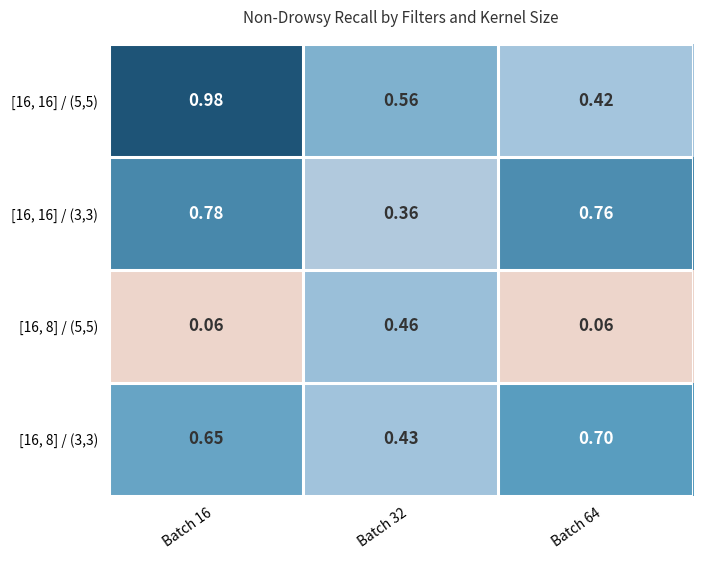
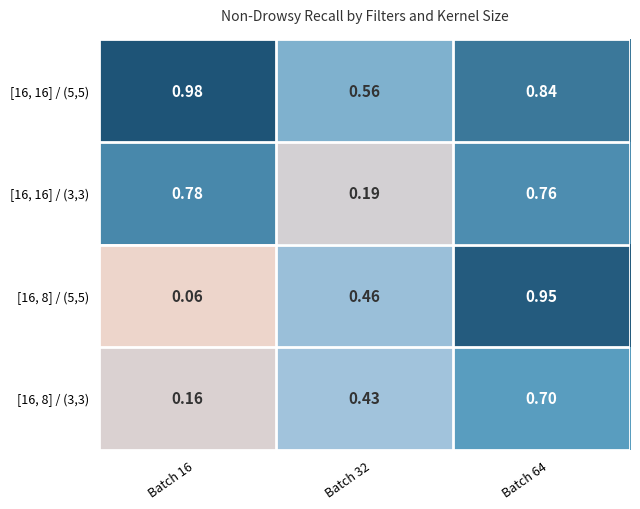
[16, 16] / (5,5), Batch 64: 0.42 -> 0.84
[16, 16] / (3,3), Batch 32: 0.36 -> 0.19
[16, 8] / (5,5), Batch 64: 0.06 -> 0.95
[16, 8] / (3,3), Batch 16: 0.65 -> 0.16
